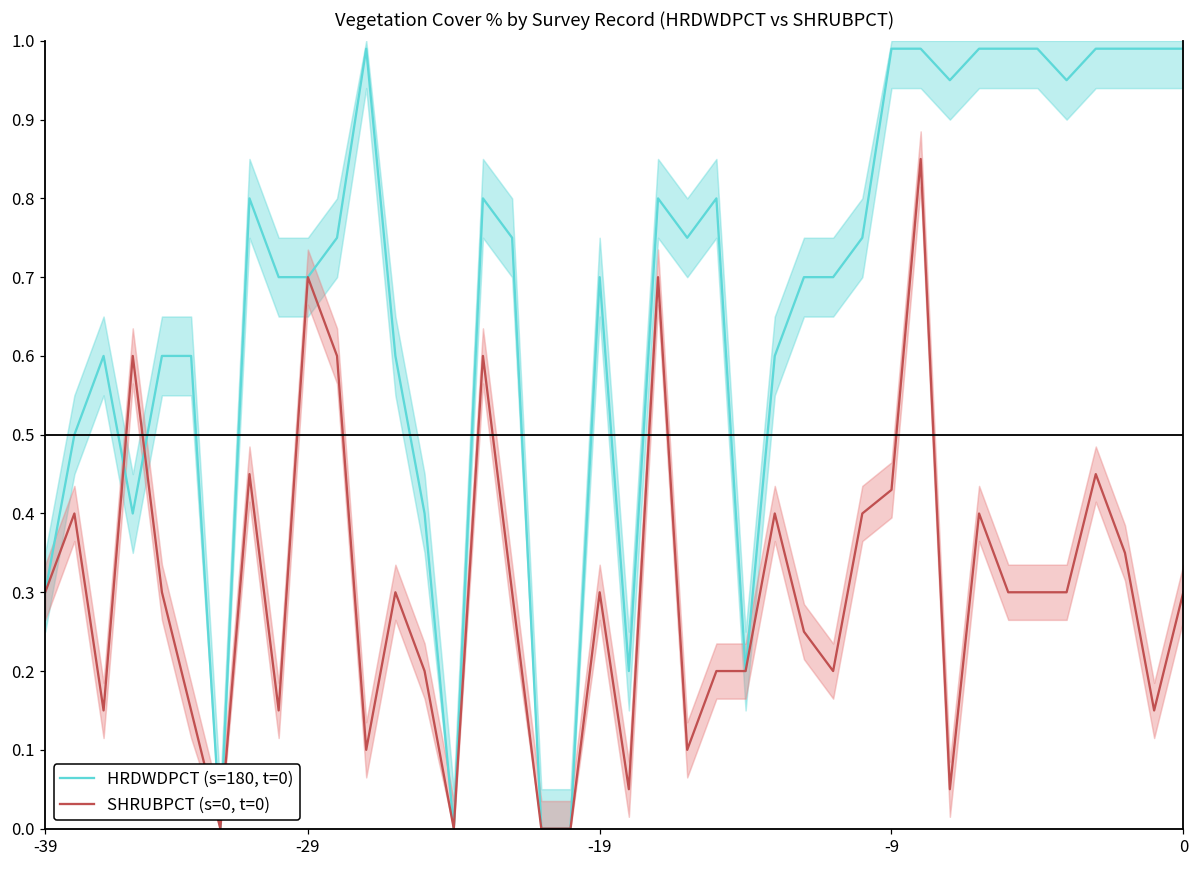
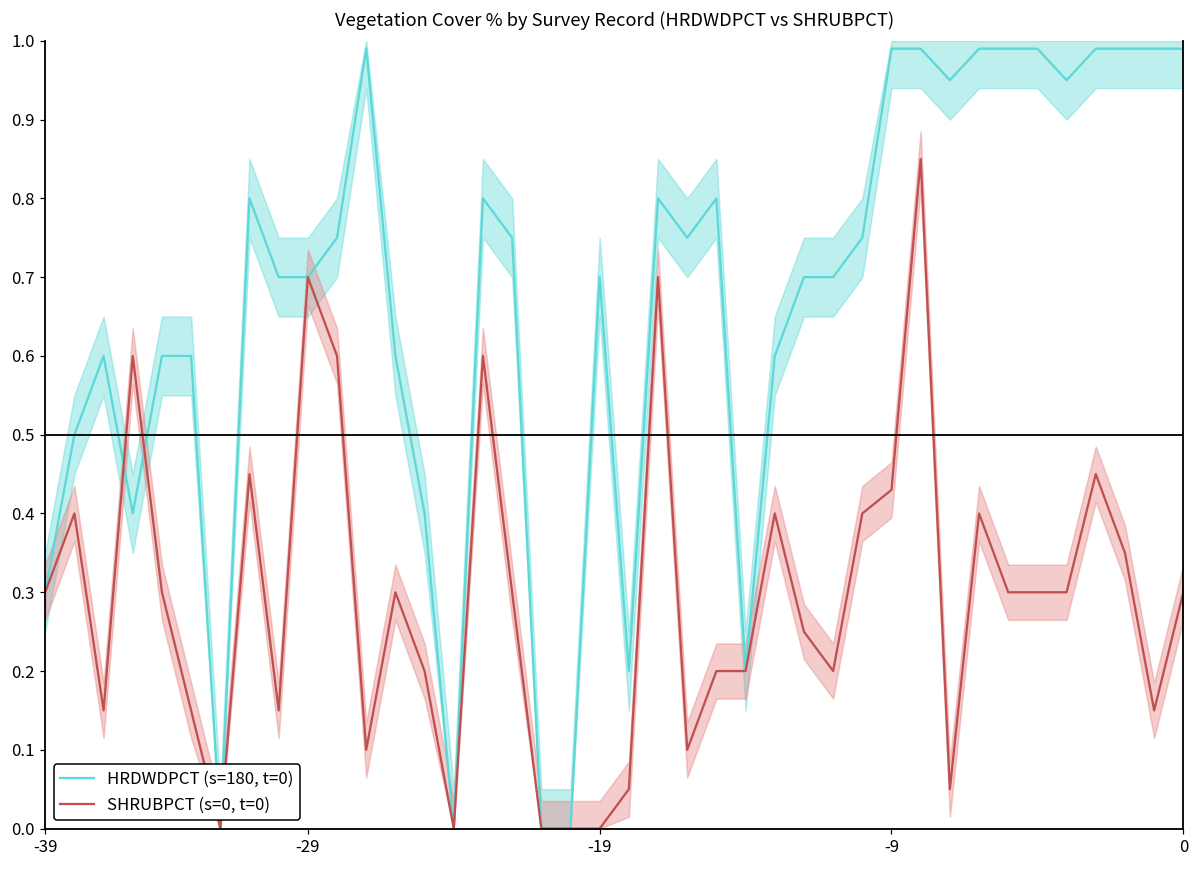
SHRUBPCT (s=0, t=0), -19: 0.30 -> 0.00
